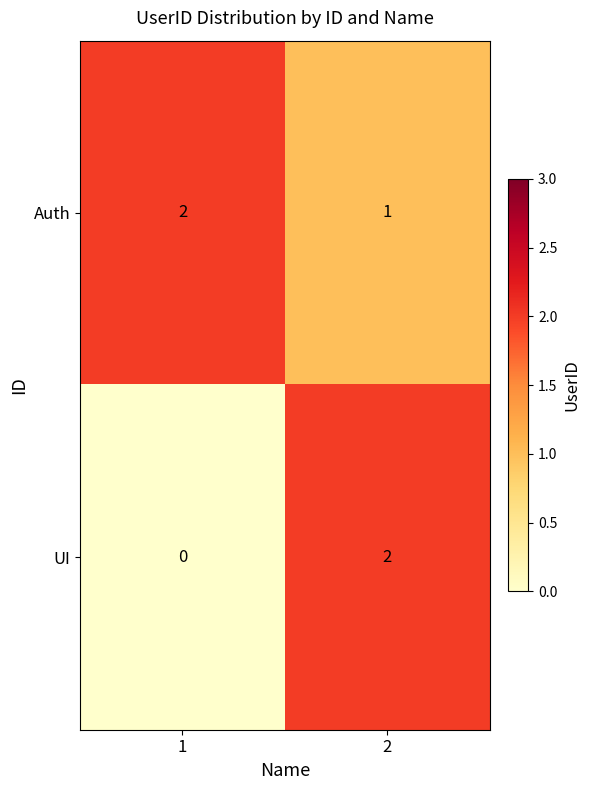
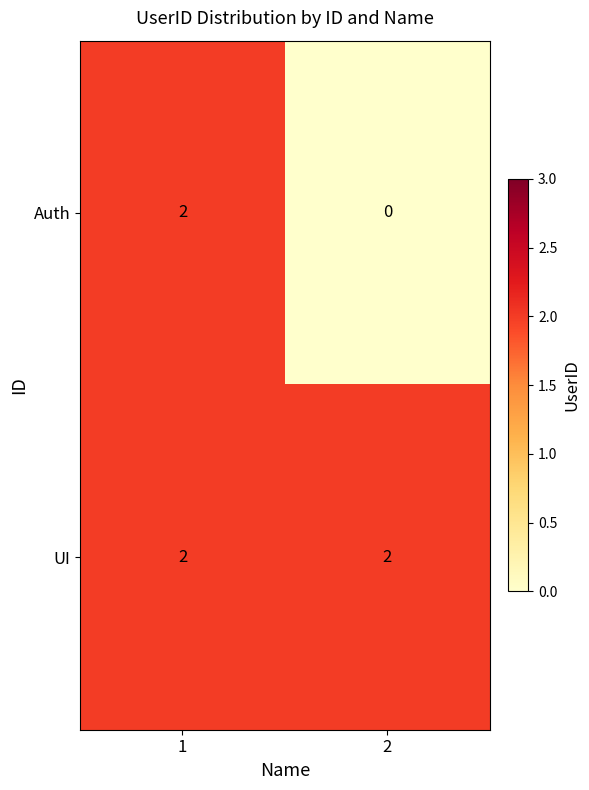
Auth, 2: 1 -> 0
UI, 1: 0 -> 2
